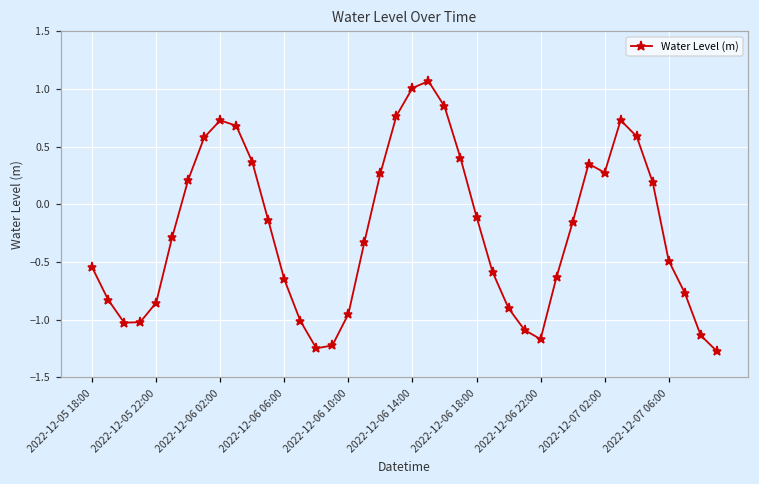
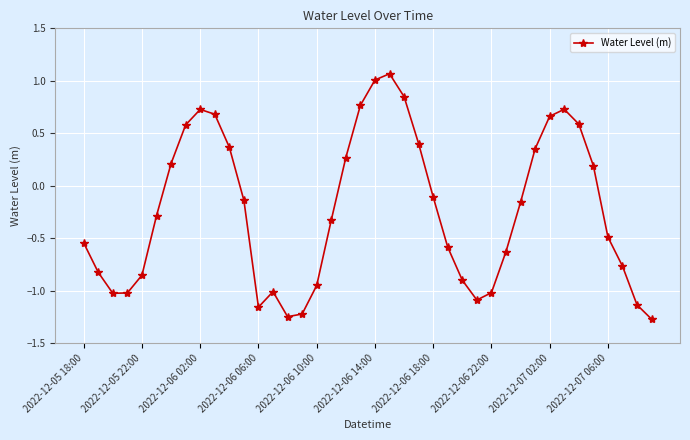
2022-12-06 06:00: -0.65 -> -1.16
2022-12-06 22:00: -1.17 -> -1.02
2022-12-07 02:00: 0.27 -> 0.66
